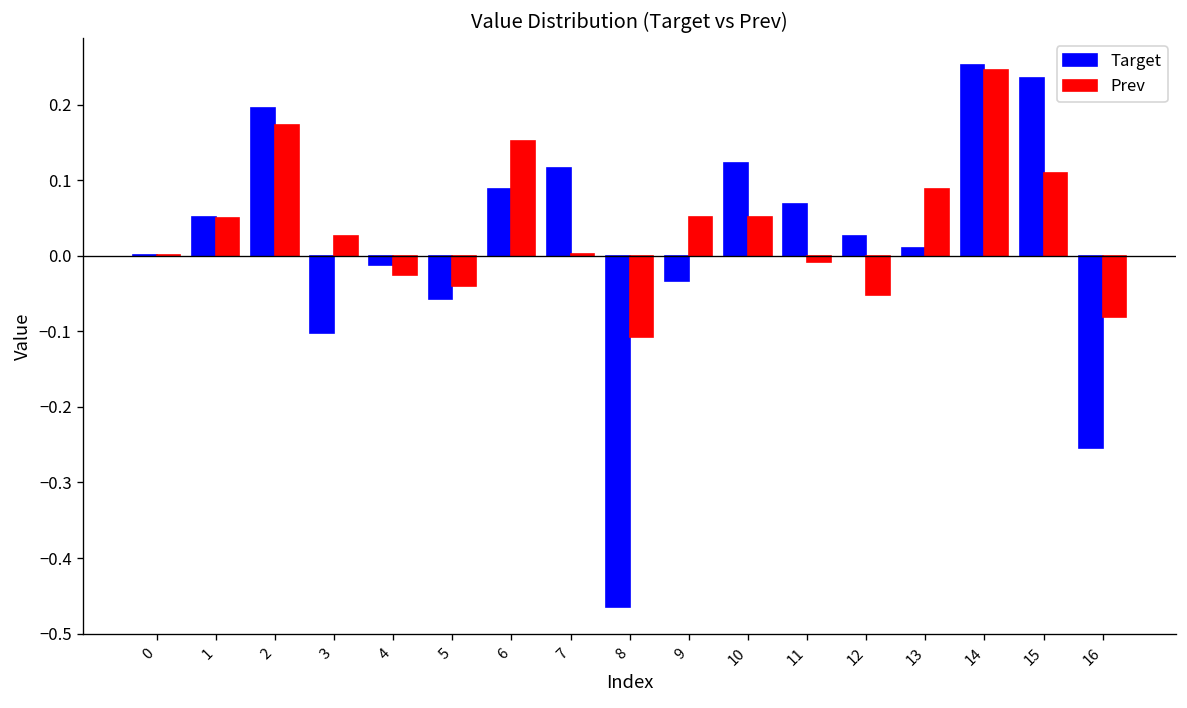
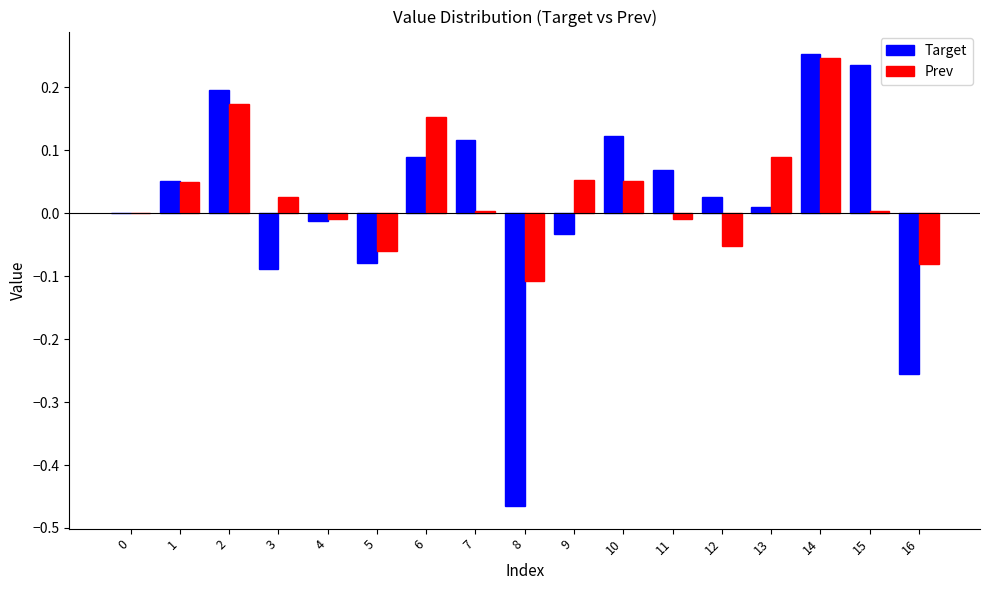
Target, 3: -0.10 -> -0.09
Prev, 4: -0.03 -> -0.01
Target, 5: -0.06 -> -0.08
Prev, 5: -0.04 -> -0.06
Prev, 15: 0.11 -> 0.00
